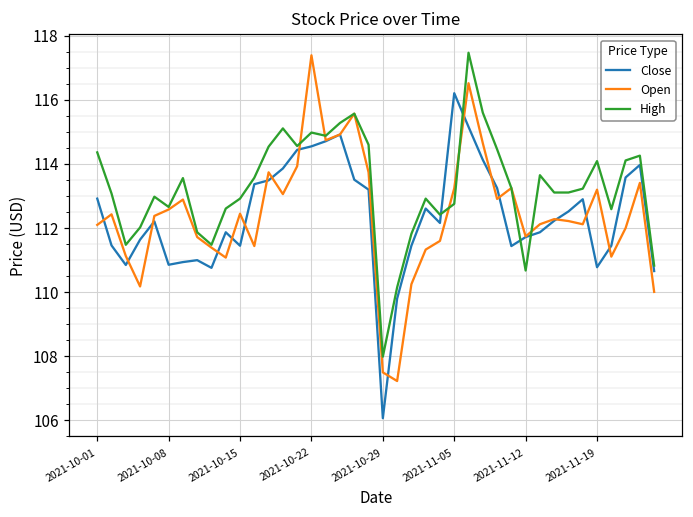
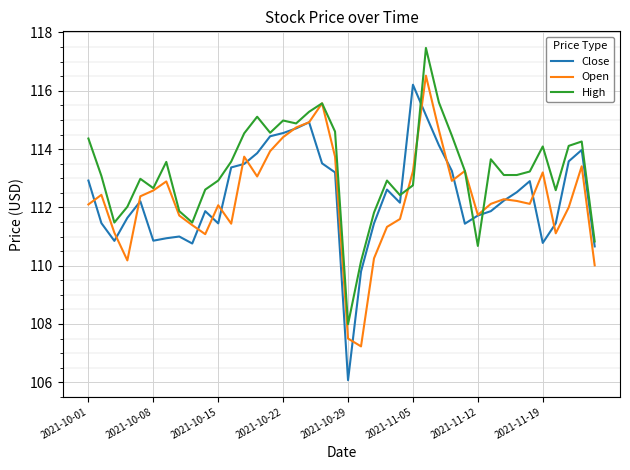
Open, 2021-10-15: 112.4 -> 112.1
Open, 2021-10-22: 117.4 -> 114.4
